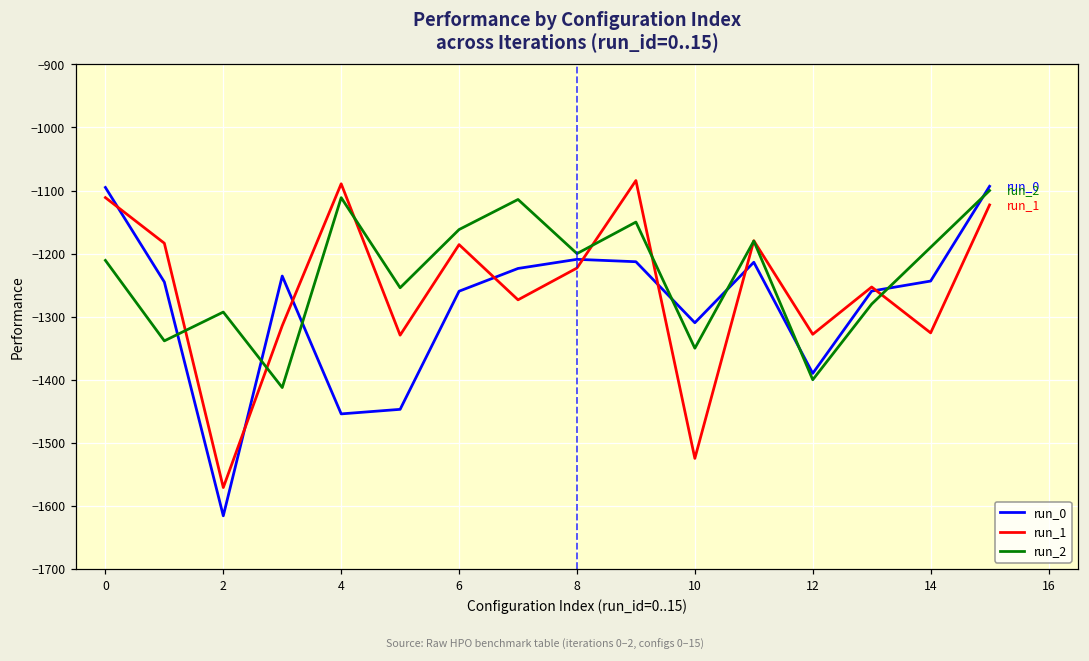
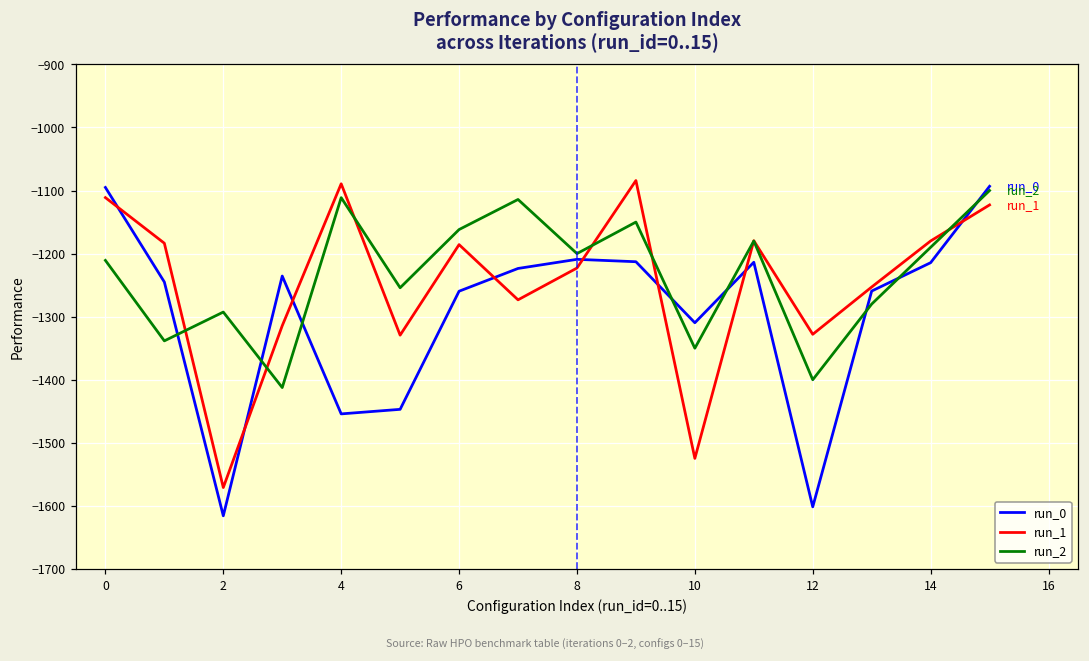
run_0, 12: -1390 -> -1600
run_0, 14: -1240 -> -1210
run_1, 14: -1330 -> -1180
